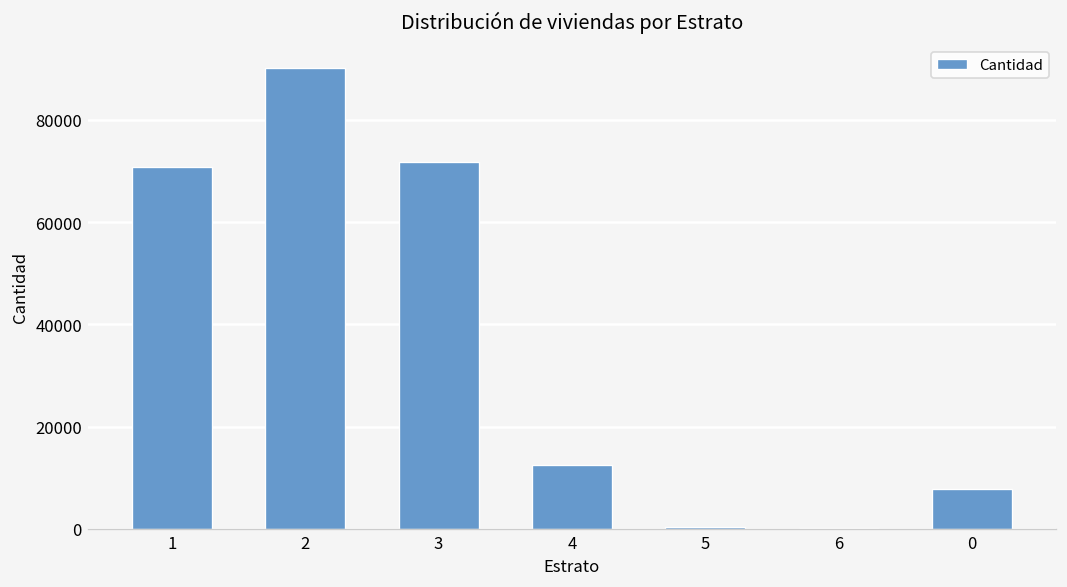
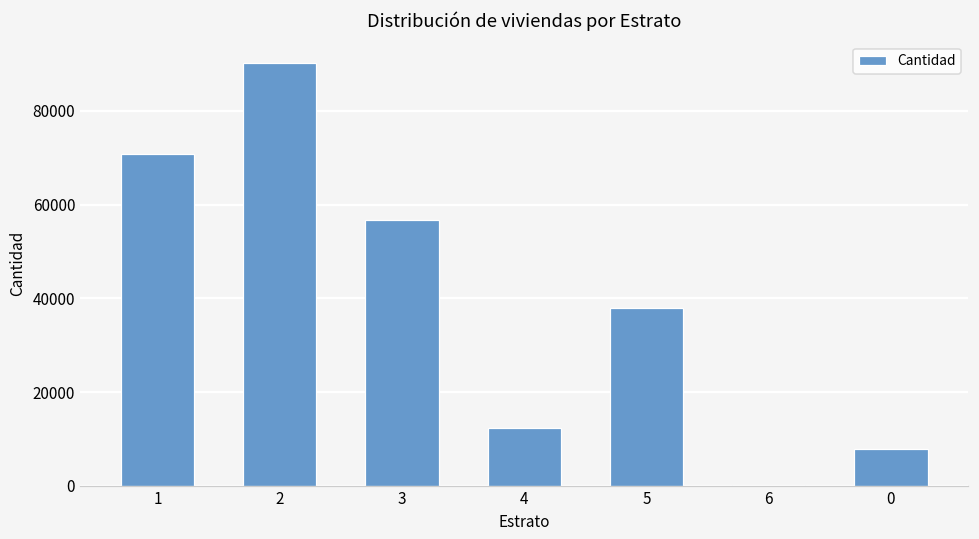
3: 72000 -> 57000
5: 0 -> 38000
